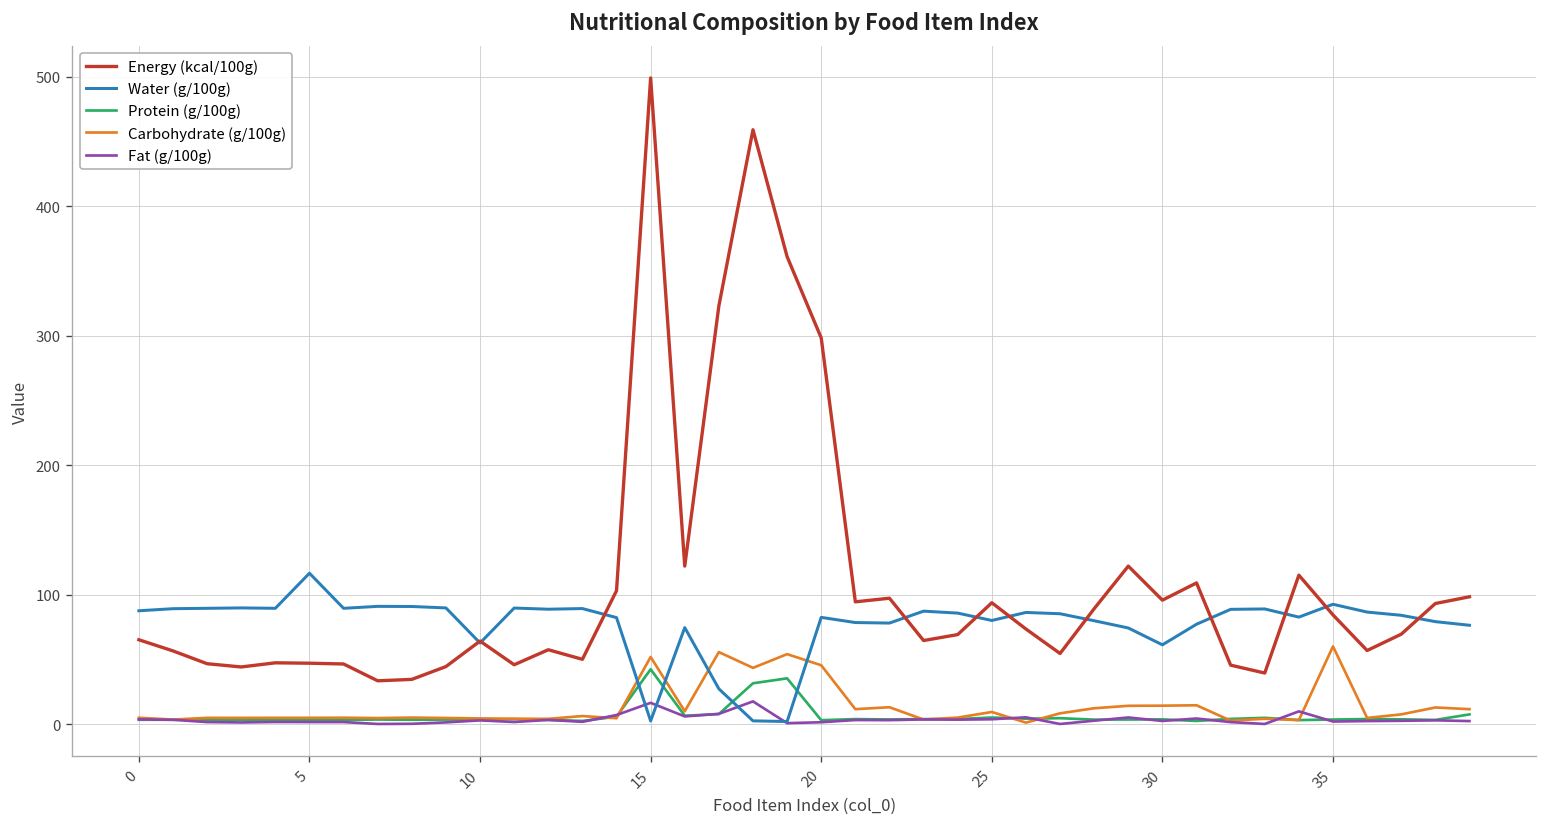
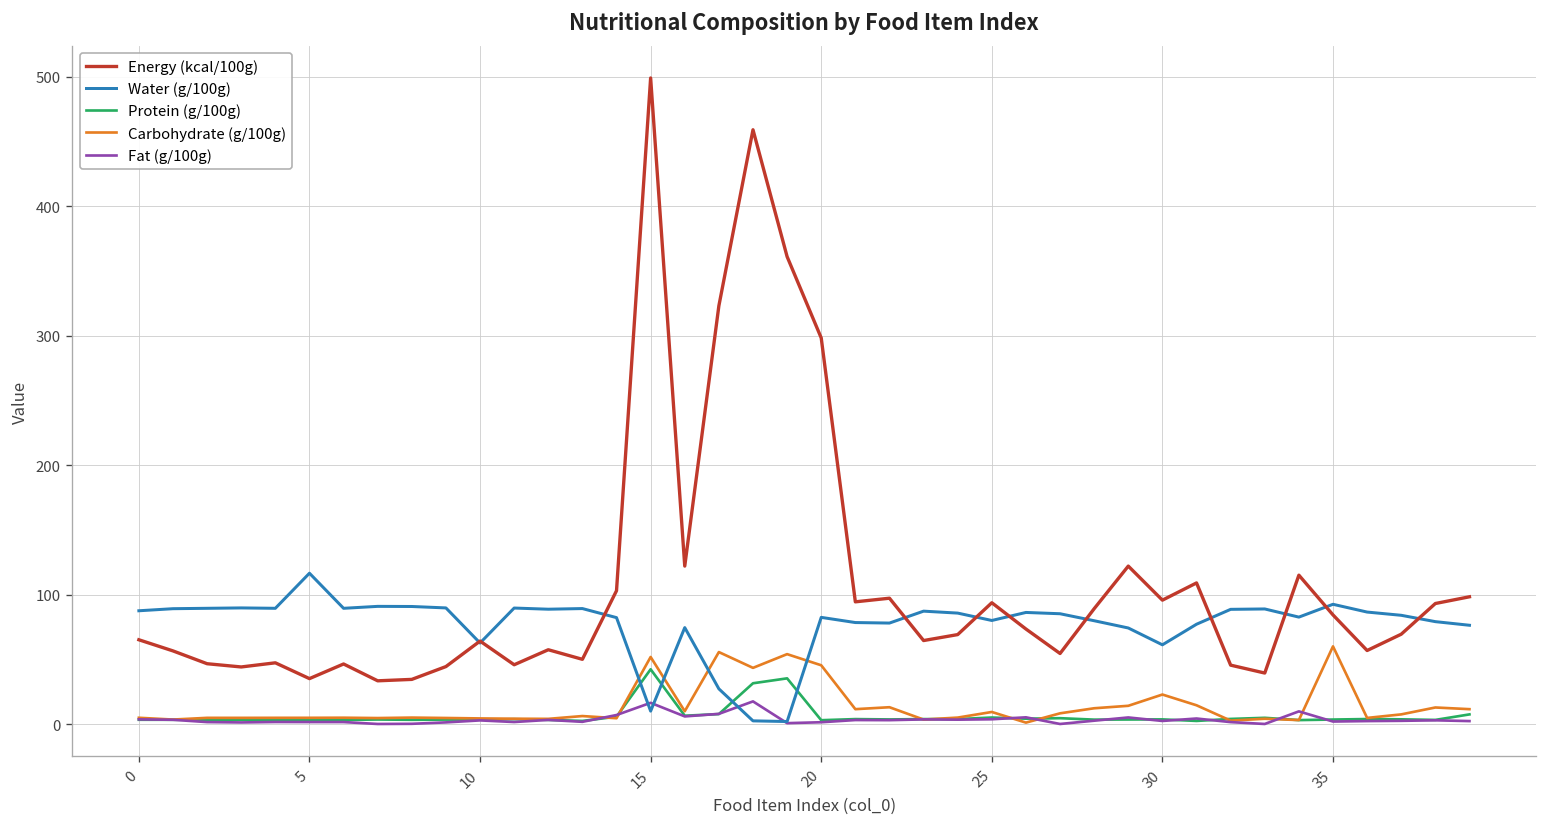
Energy (kcal/100g), 5: 47 -> 35
Water (g/100g), 15: 2 -> 10
Carbohydrate (g/100g), 30: 14 -> 23
